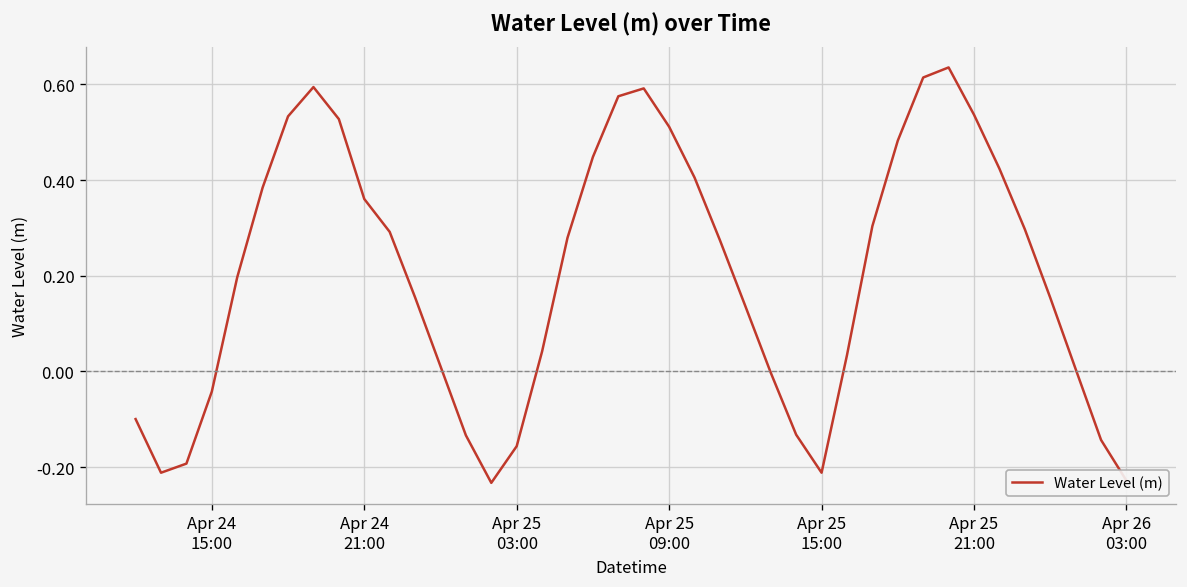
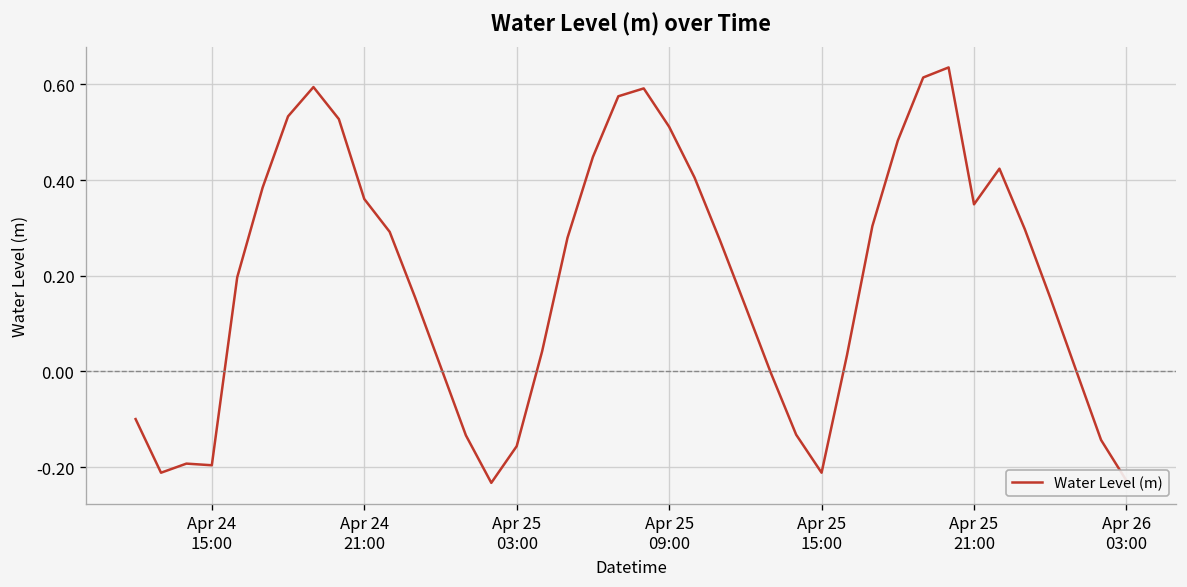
Apr 24 15:00: -0.04 -> -0.20
Apr 25 21:00: 0.54 -> 0.35
